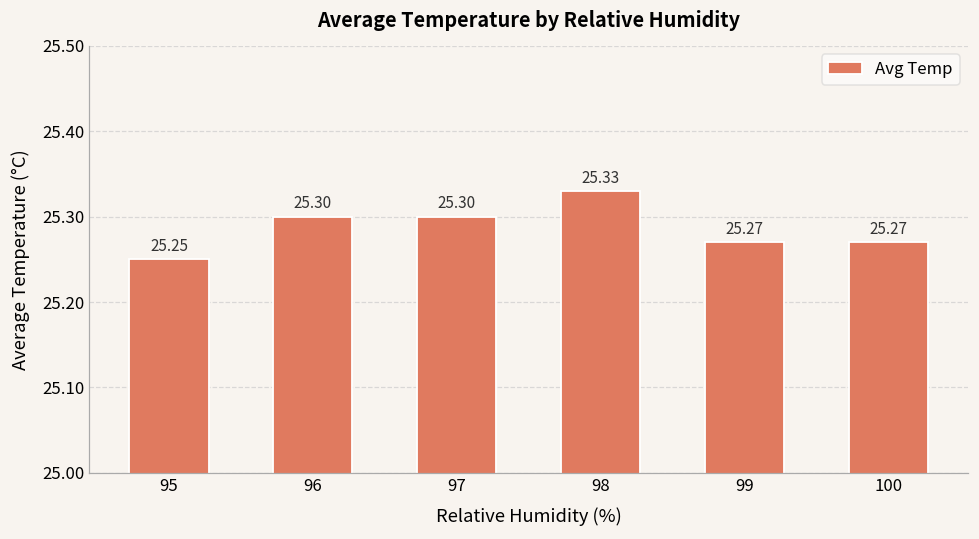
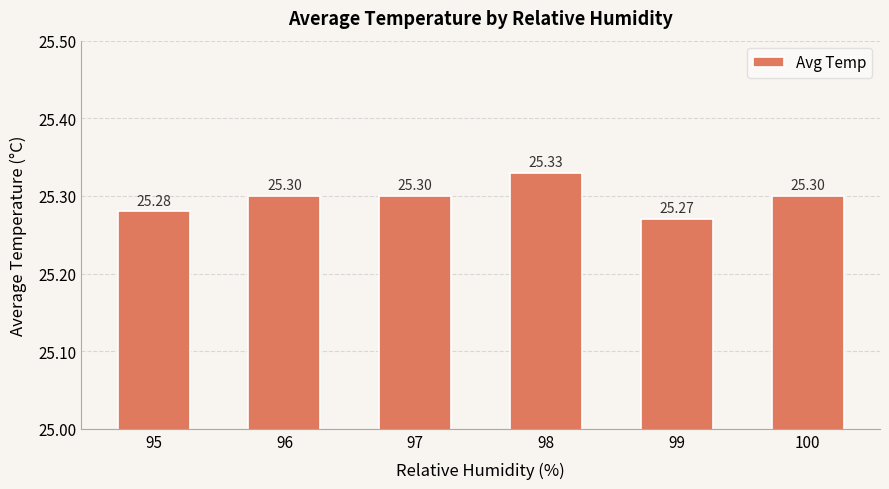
95: 25.25 -> 25.28
100: 25.27 -> 25.30
